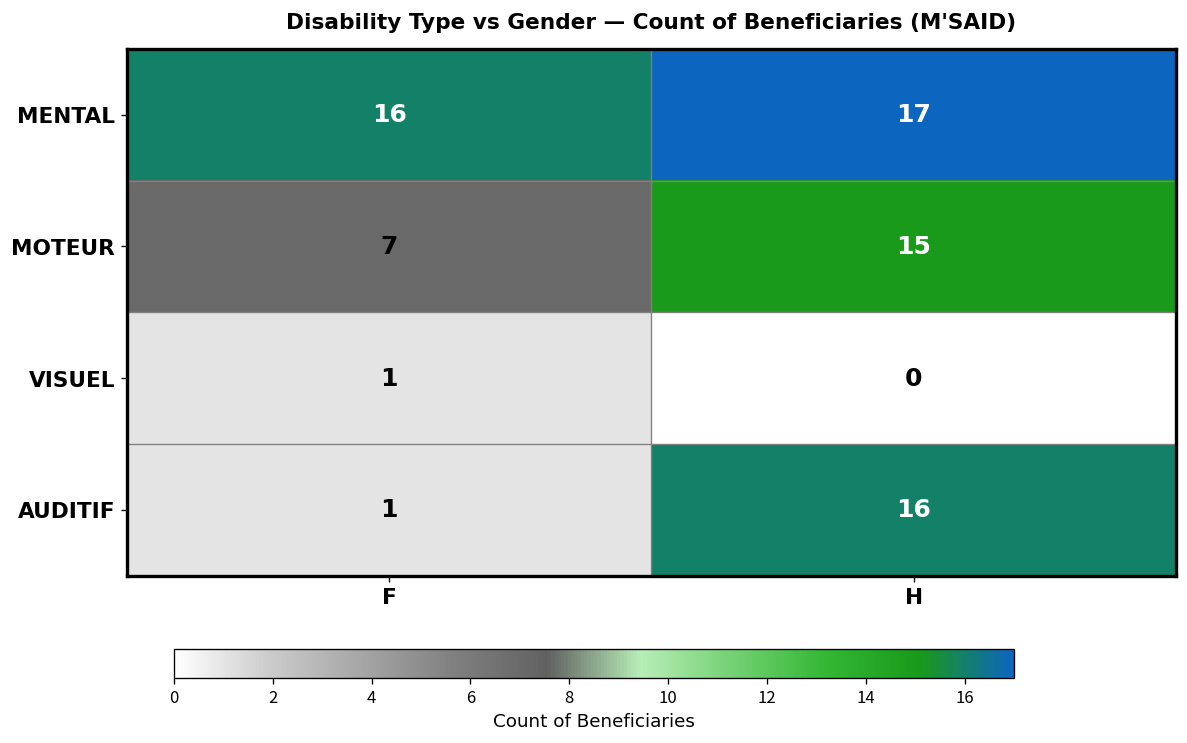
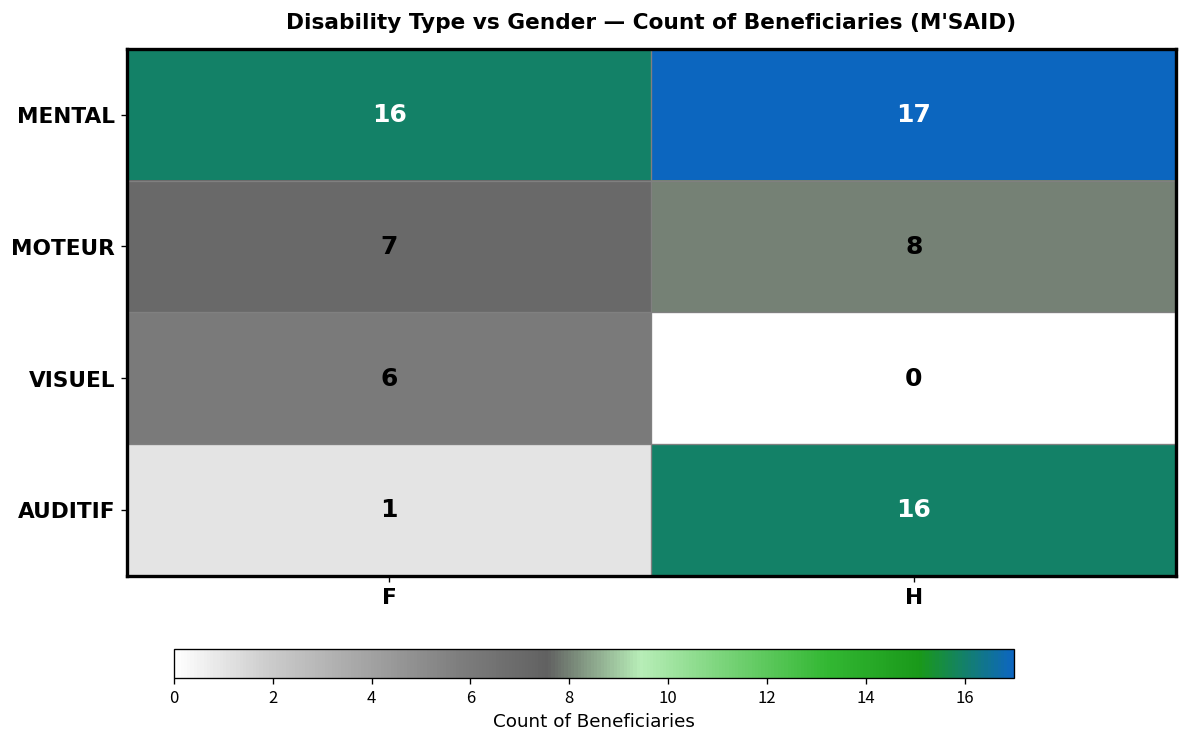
MOTEUR, H: 15 -> 8
VISUEL, F: 1 -> 6
